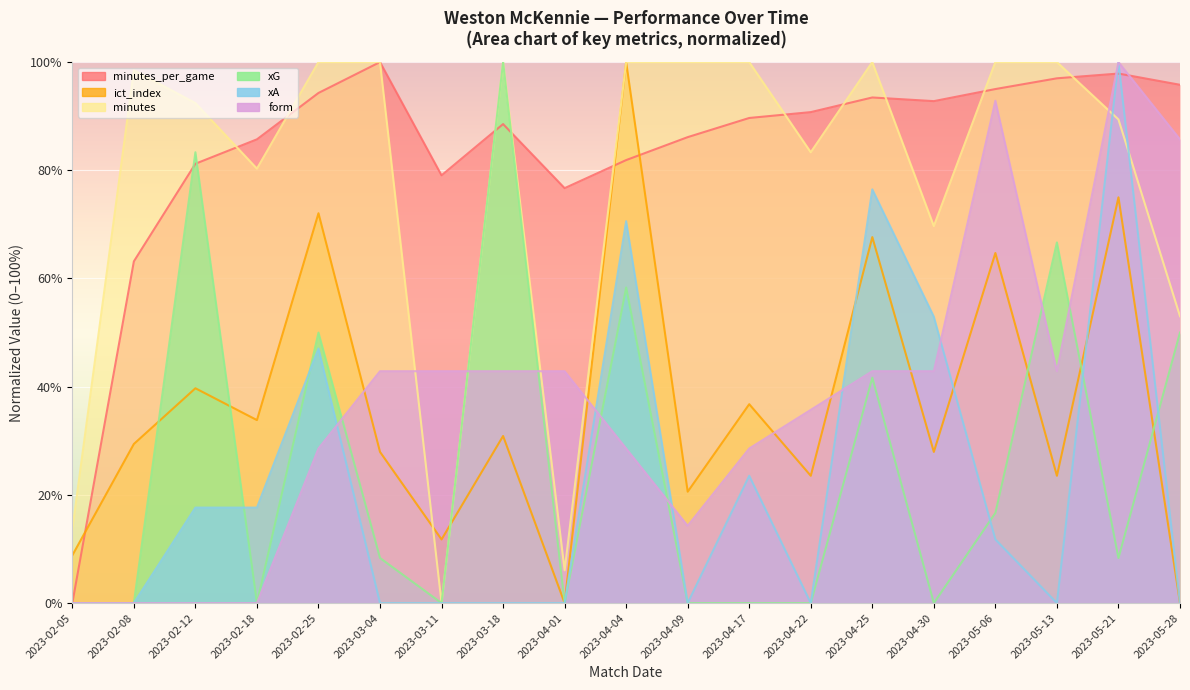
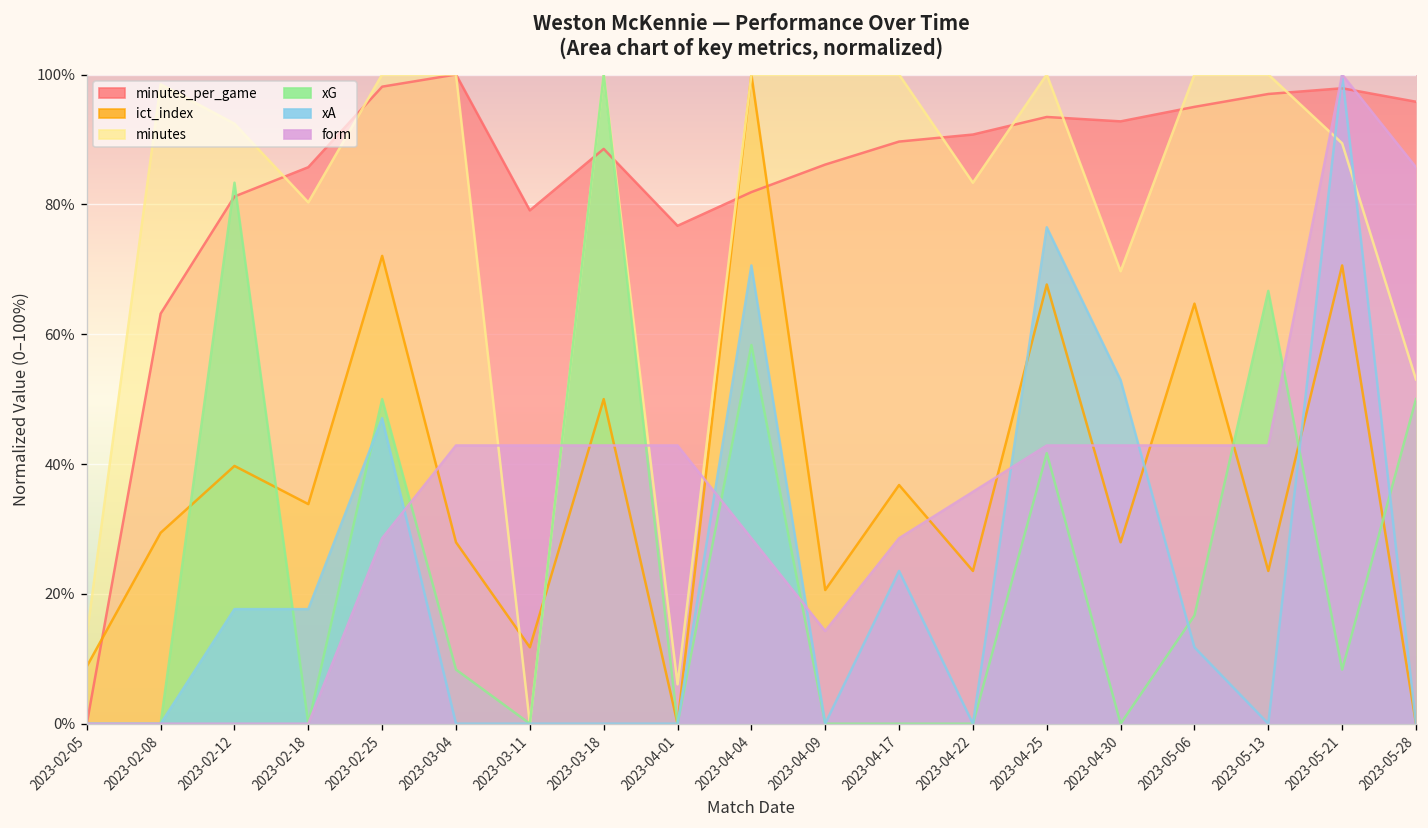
minutes_per_game, 2023-02-25: 94% -> 98%
ict_index, 2023-03-18: 31% -> 50%
form, 2023-05-06: 93% -> 43%
ict_index, 2023-05-21: 75% -> 71%
